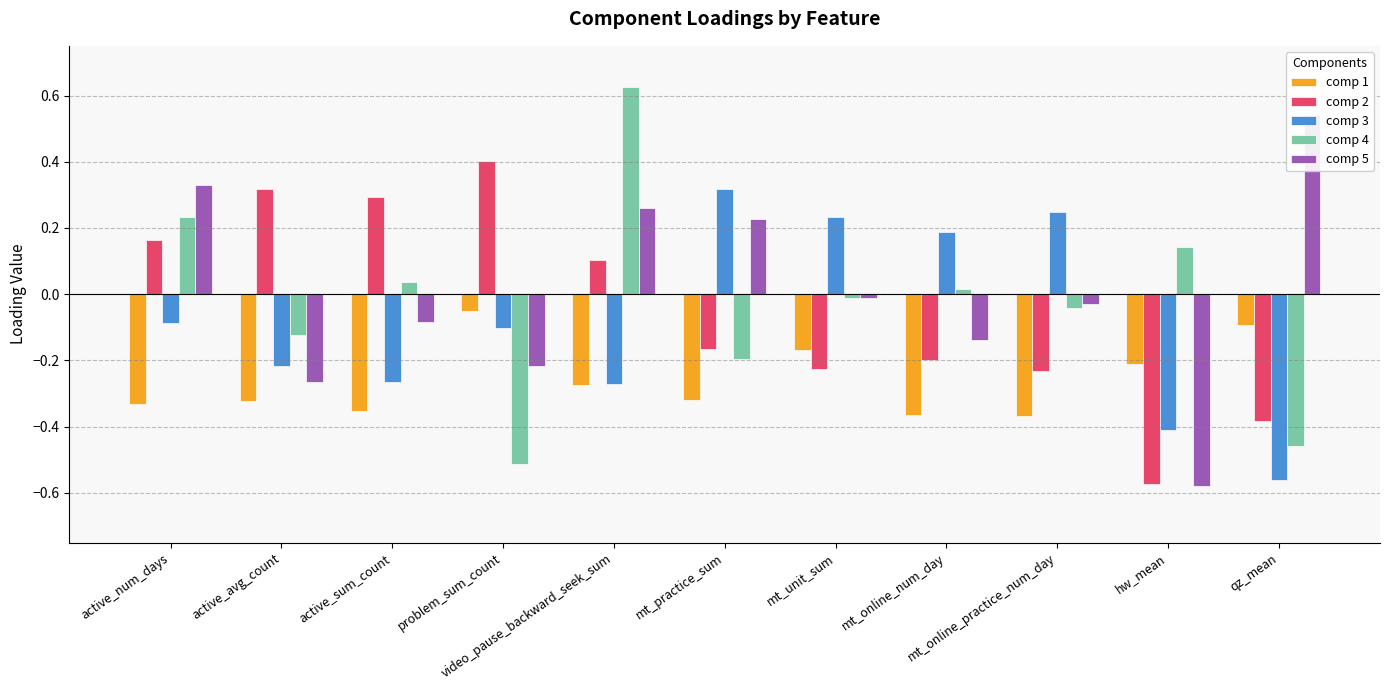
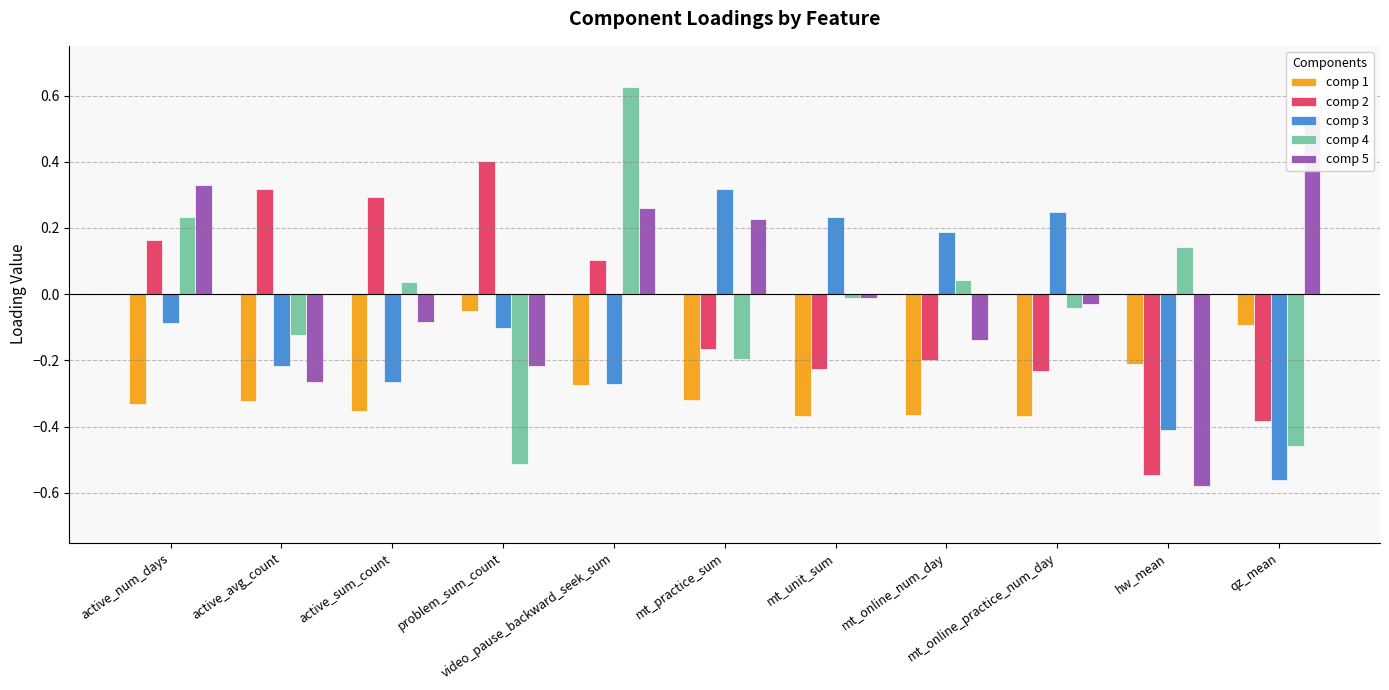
comp 1, mt_unit_sum: -0.17 -> -0.37
comp 4, mt_online_num_day: 0.02 -> 0.04
comp 2, hw_mean: -0.57 -> -0.55
